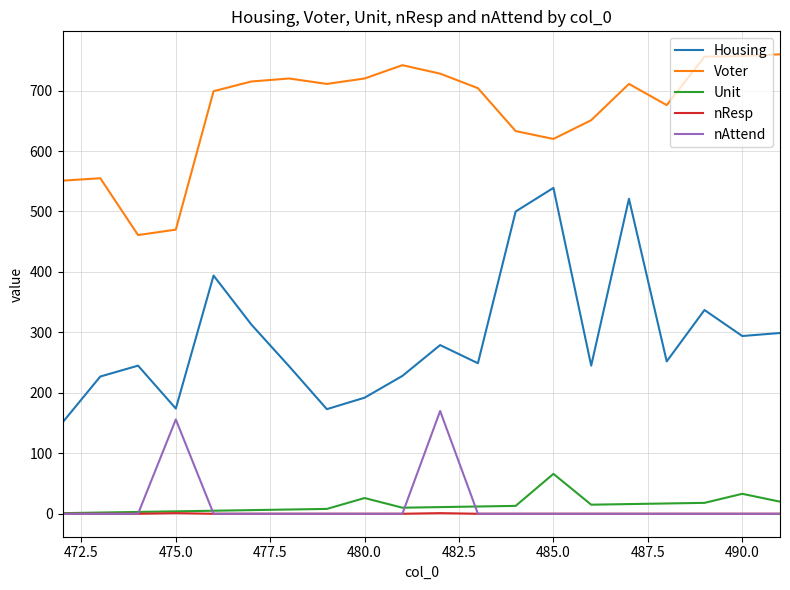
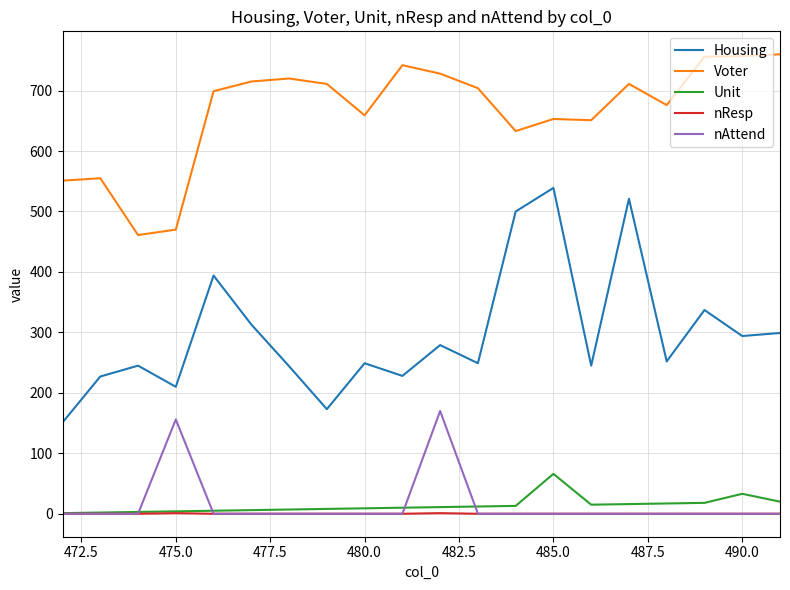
Housing, 475.0: 170 -> 210
Housing, 480.0: 190 -> 250
Voter, 480.0: 720 -> 660
Unit, 480.0: 30 -> 10
Voter, 485.0: 620 -> 650
